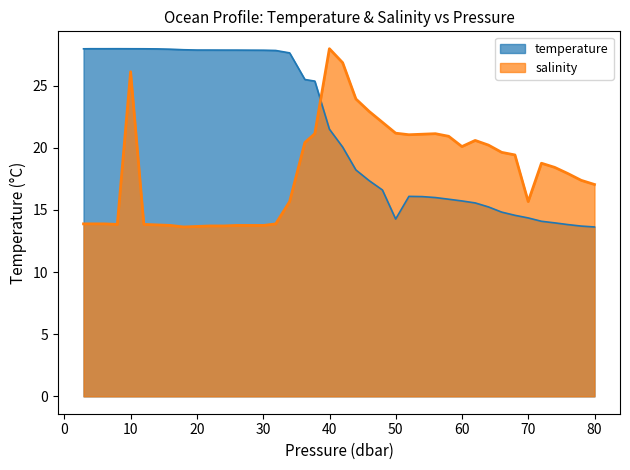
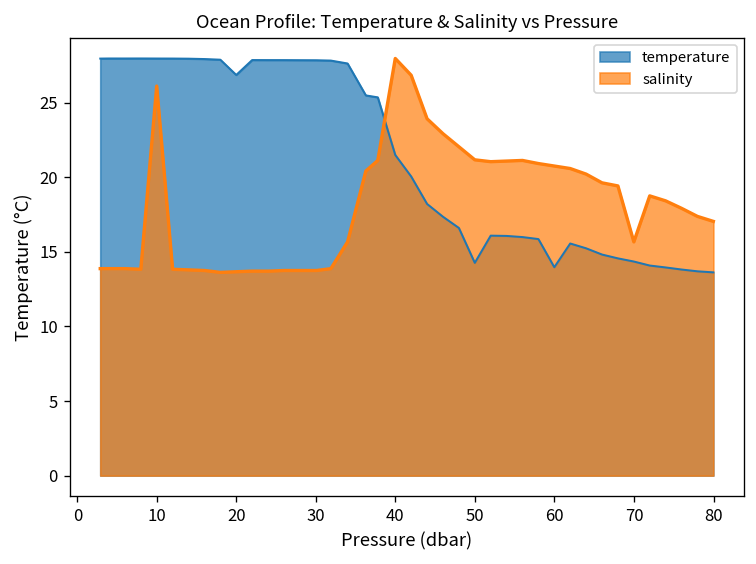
temperature, 20: 27.9 -> 26.9
temperature, 60: 15.7 -> 14.0
salinity, 60: 20.1 -> 20.8
